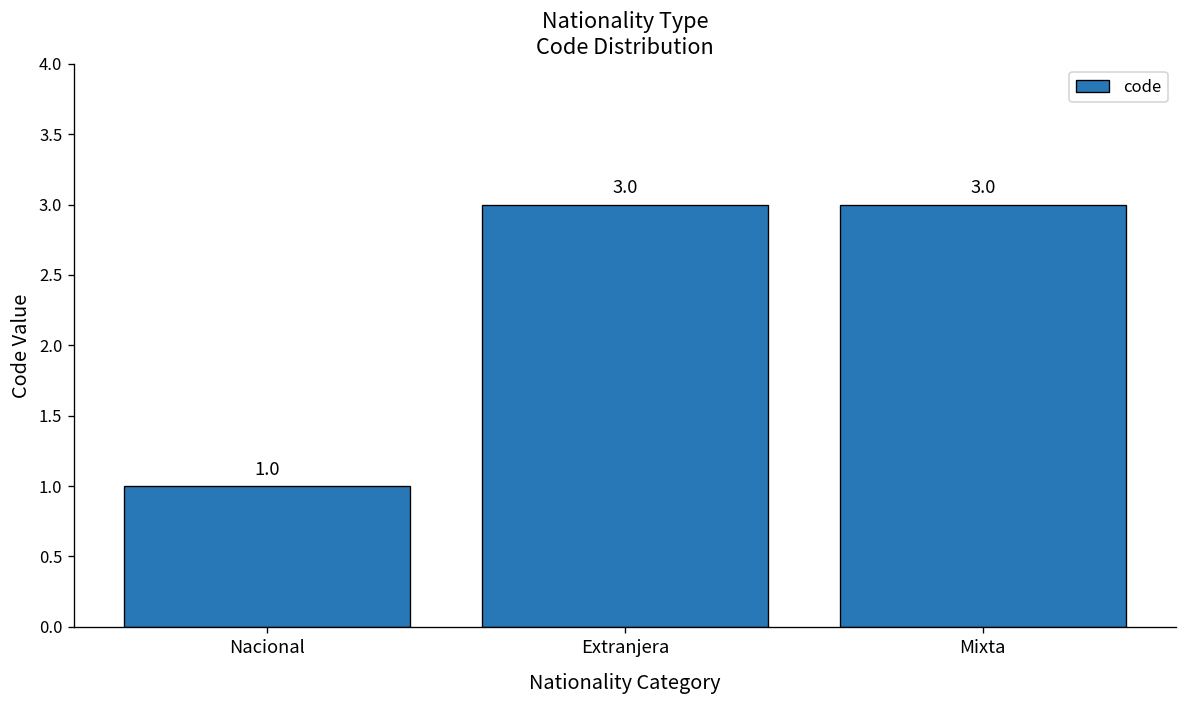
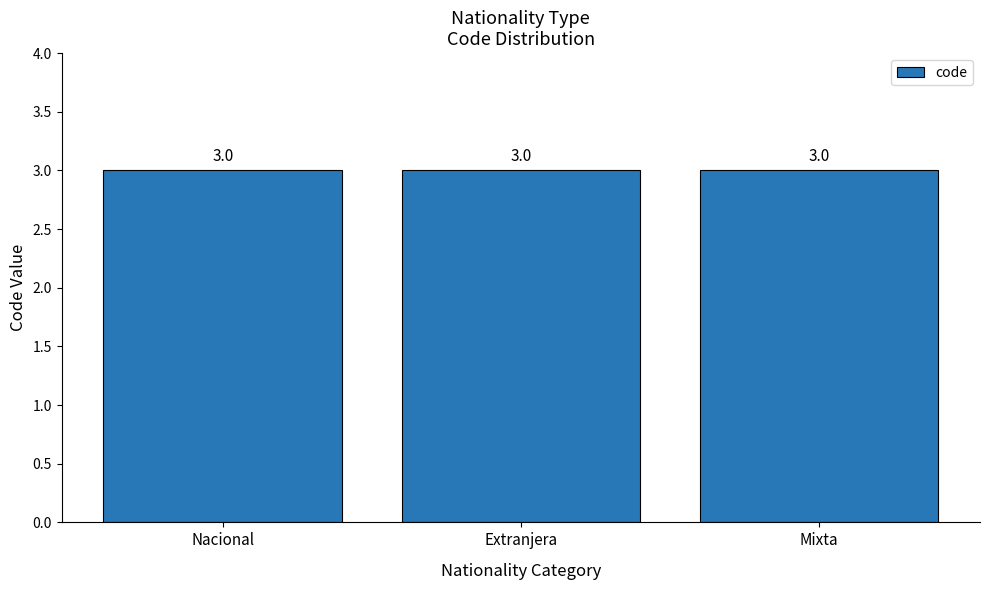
Nacional: 1.0 -> 3.0
